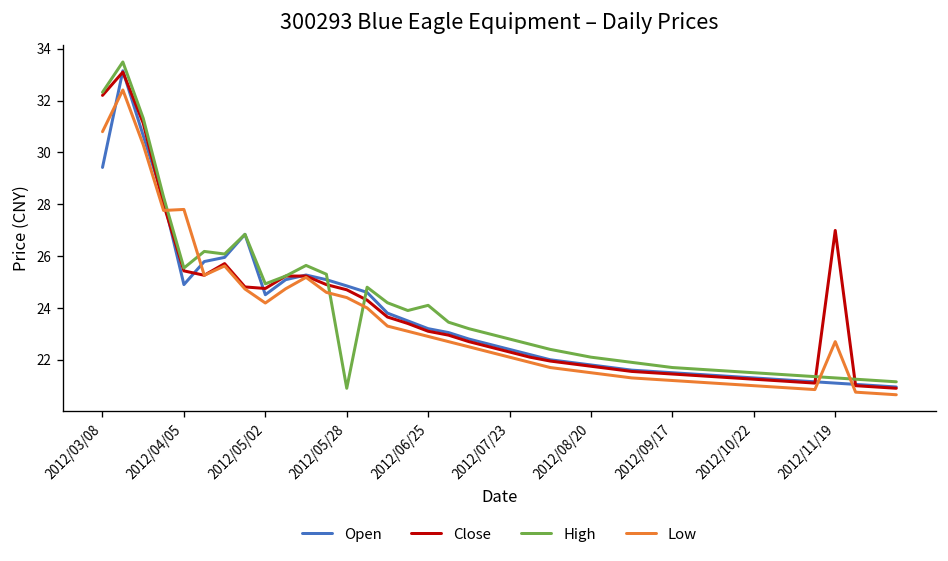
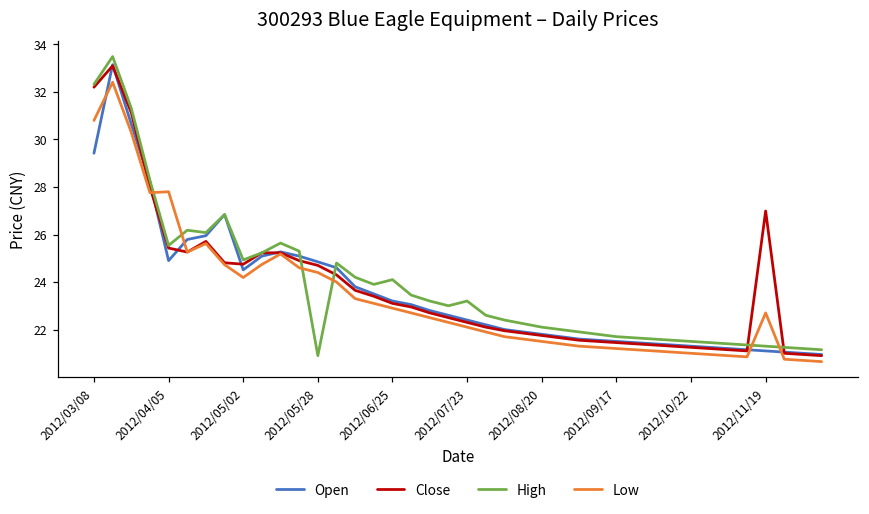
High, 2012/07/23: 22.8 -> 23.2
